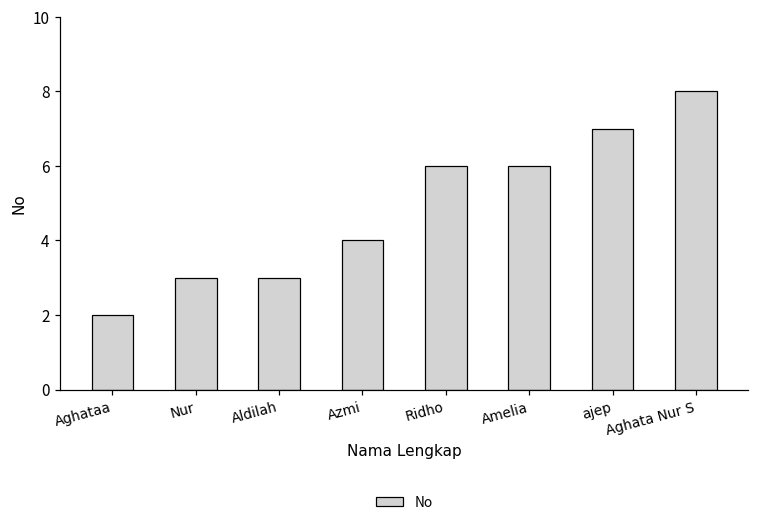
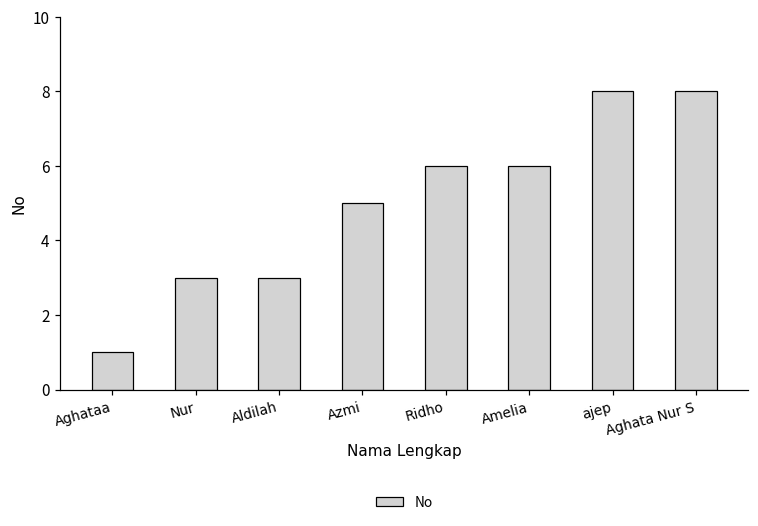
Aghataa: 2 -> 1
Azmi: 4 -> 5
ajep: 7 -> 8
